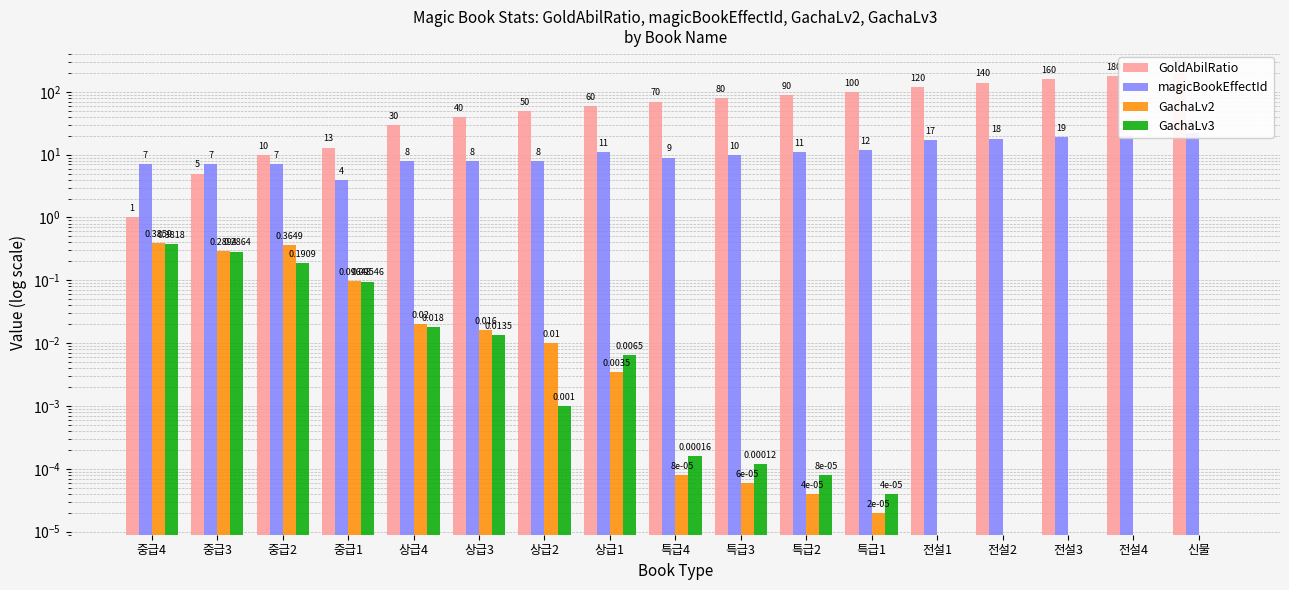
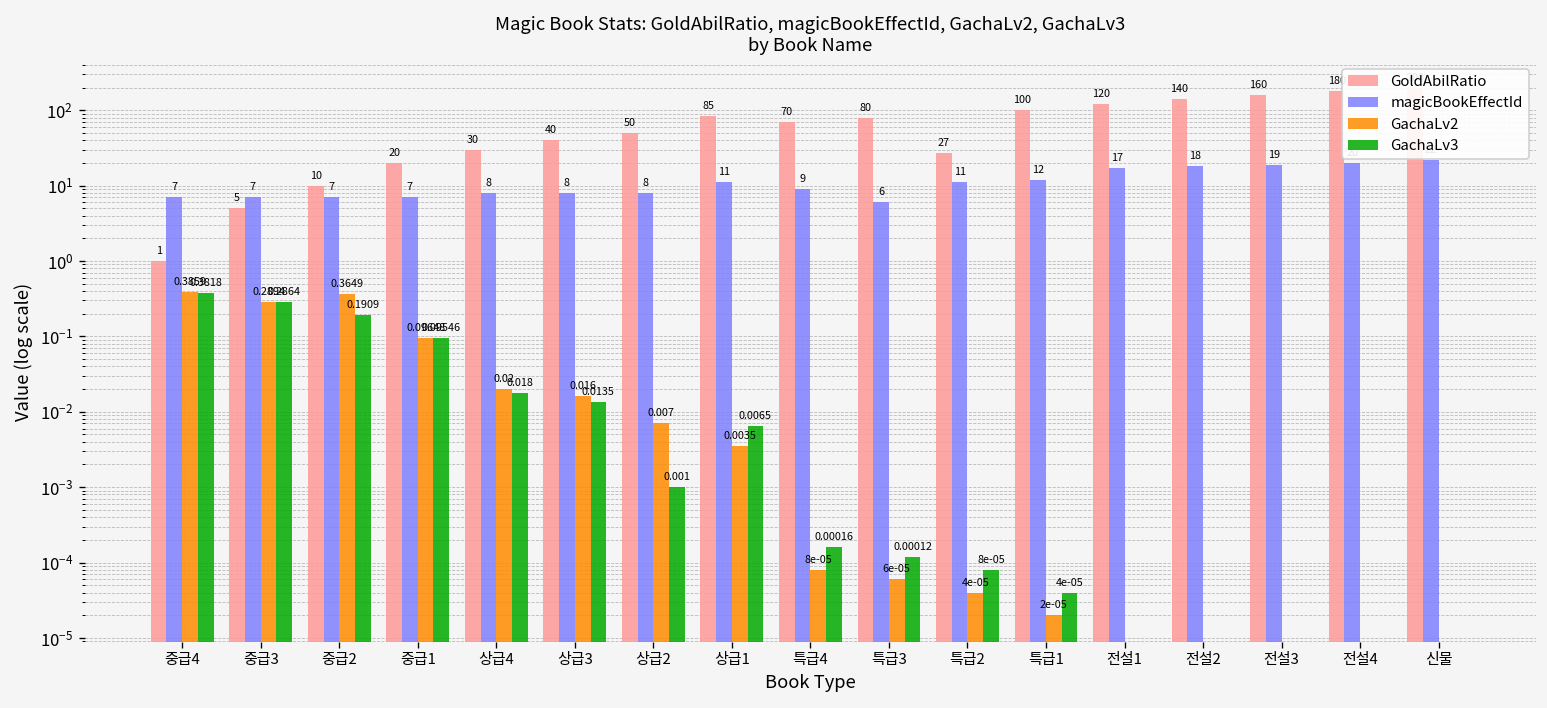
GoldAbilRatio, 중급1: 13 -> 20
magicBookEffectId, 중급1: 4 -> 7
GachaLv2, 상급2: 0.01 -> 0.007
GoldAbilRatio, 상급1: 60 -> 85
magicBookEffectId, 특급3: 10 -> 6
GoldAbilRatio, 특급2: 90 -> 27
